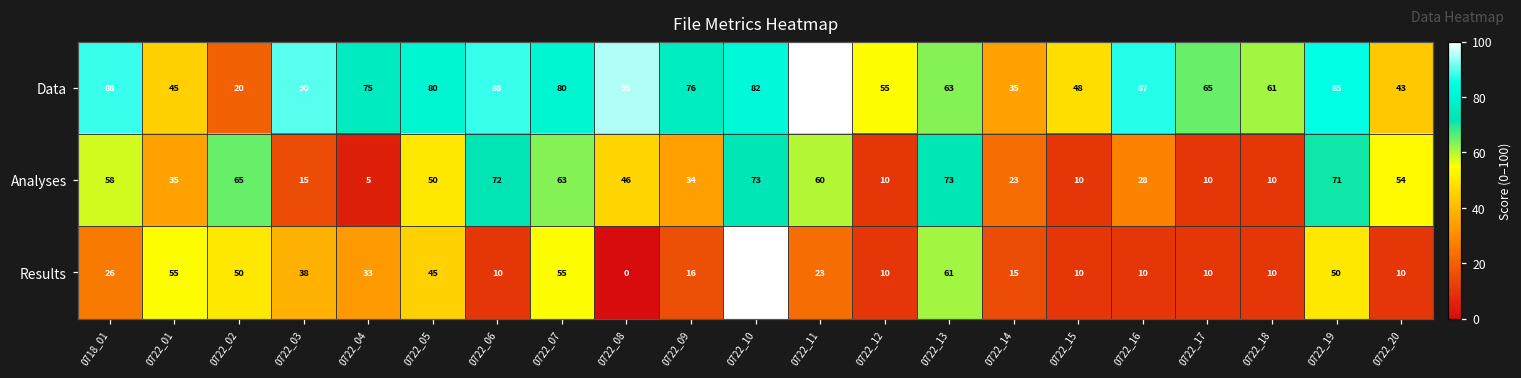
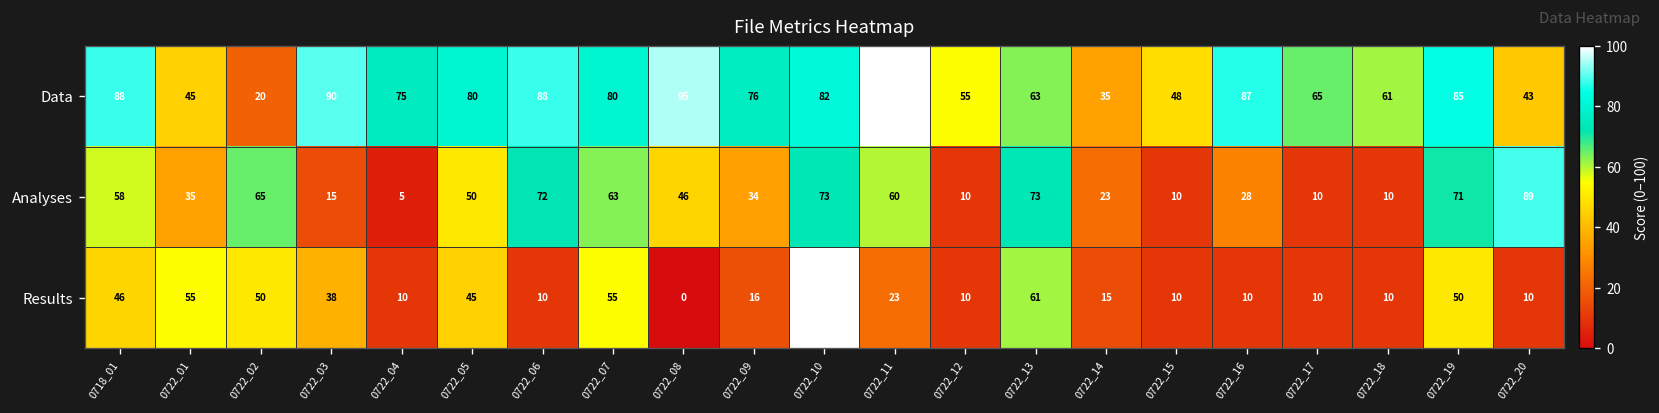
Analyses, 0722_20: 54 -> 89
Results, 0718_01: 26 -> 46
Results, 0722_04: 33 -> 10
